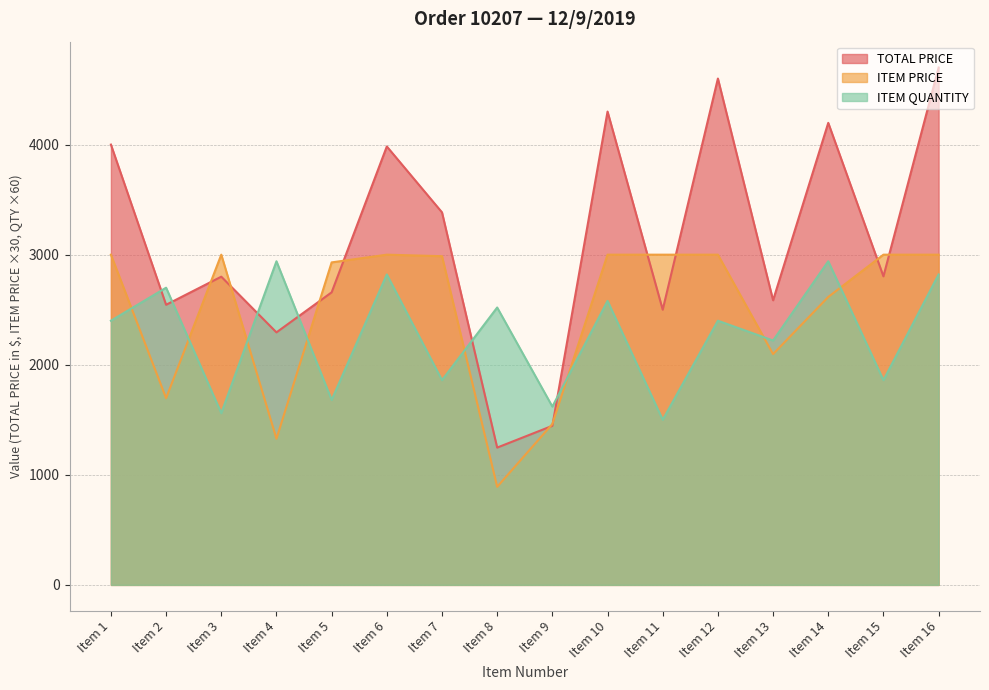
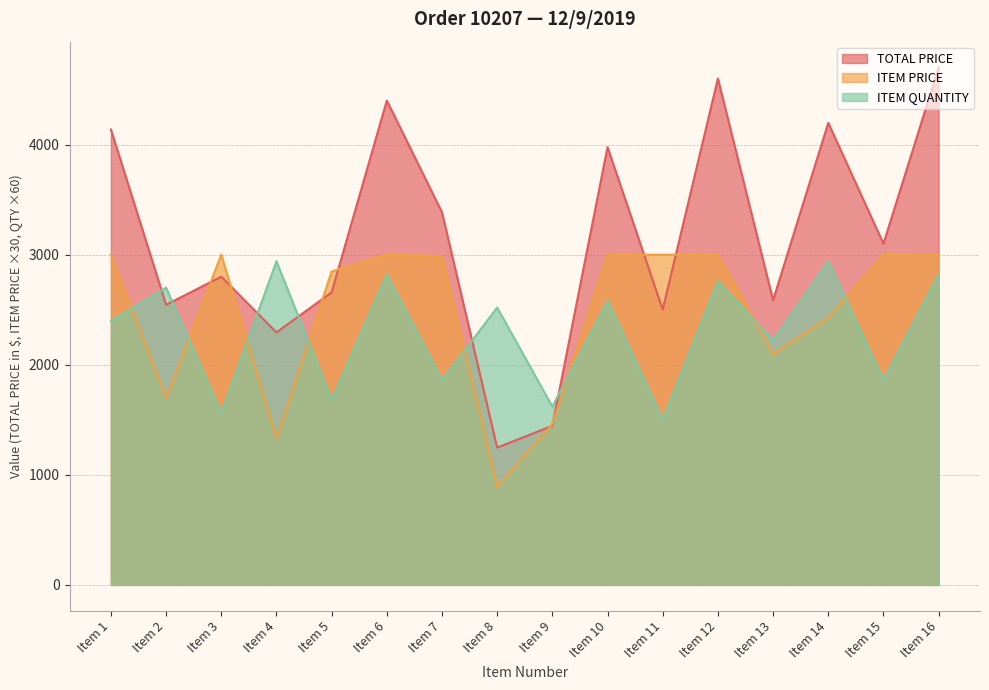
TOTAL PRICE, Item 1: 4000 -> 4140
ITEM PRICE, Item 5: 2930 -> 2850
TOTAL PRICE, Item 6: 3980 -> 4400
TOTAL PRICE, Item 10: 4300 -> 3980
ITEM QUANTITY, Item 12: 2400 -> 2760
ITEM PRICE, Item 14: 2620 -> 2430
TOTAL PRICE, Item 15: 2800 -> 3100
